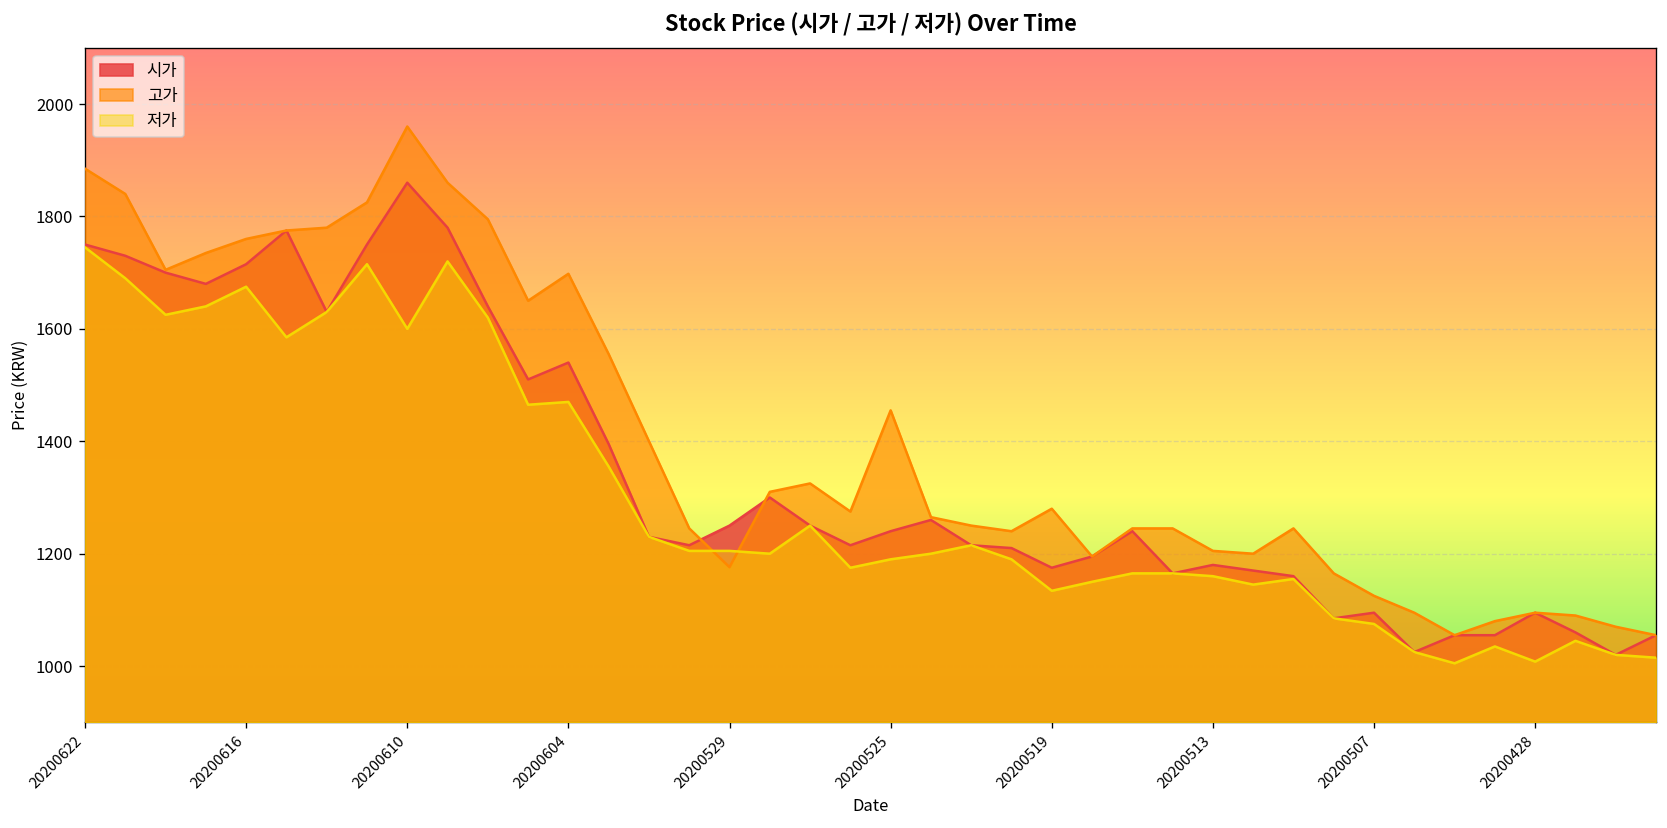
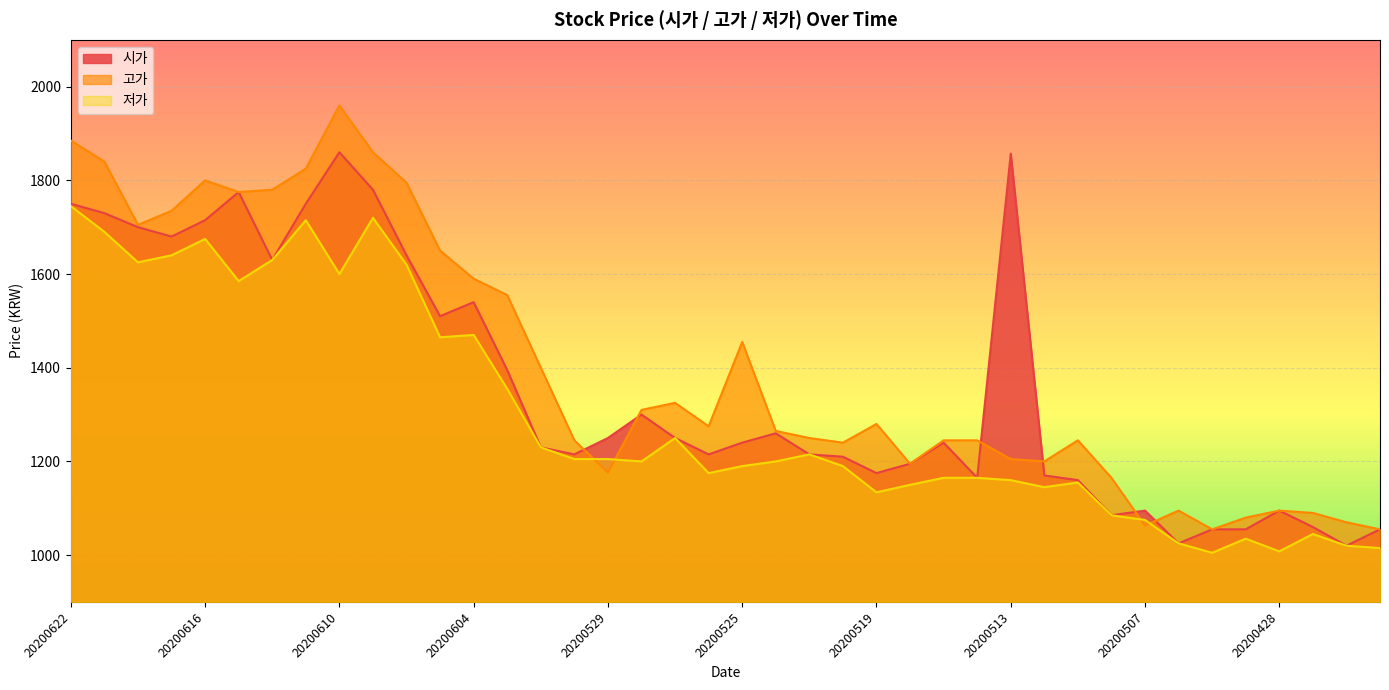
고가, 20200616: 1760 -> 1800
고가, 20200604: 1700 -> 1590
시가, 20200513: 1180 -> 1860
고가, 20200507: 1130 -> 1060
